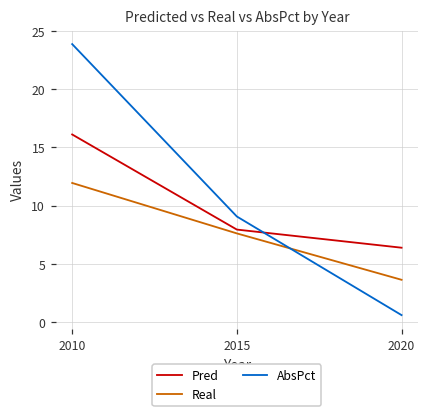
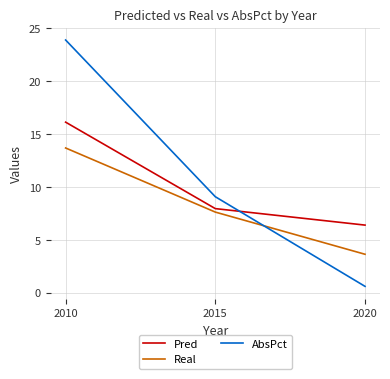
Real, 2010: 12.0 -> 13.7
